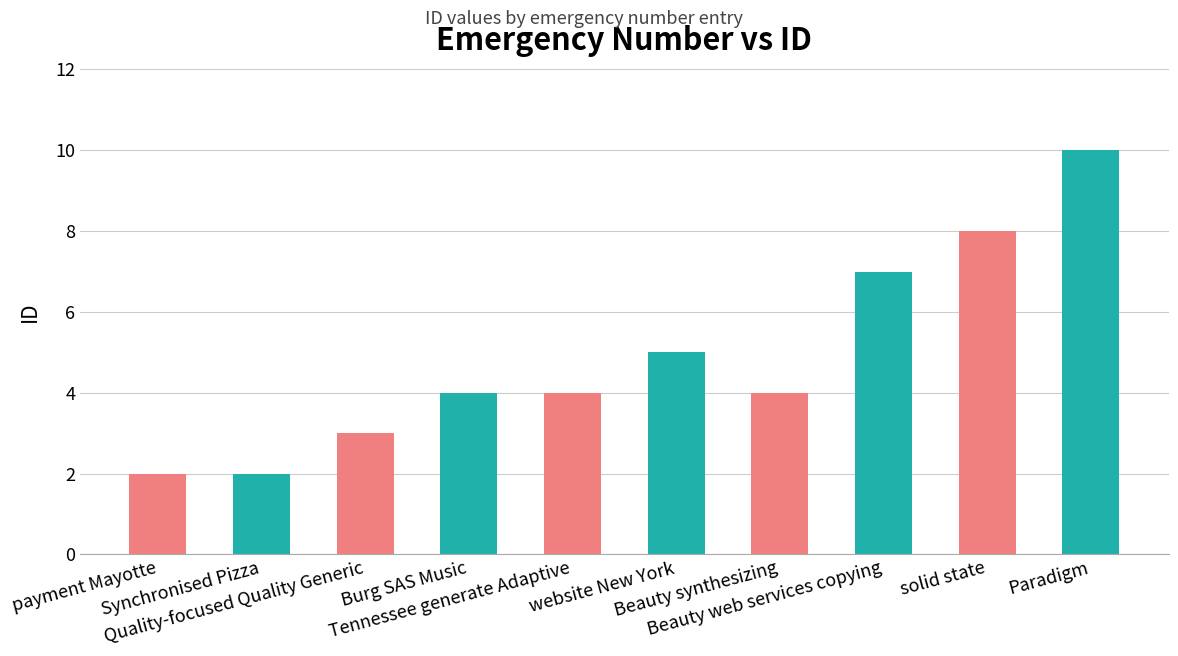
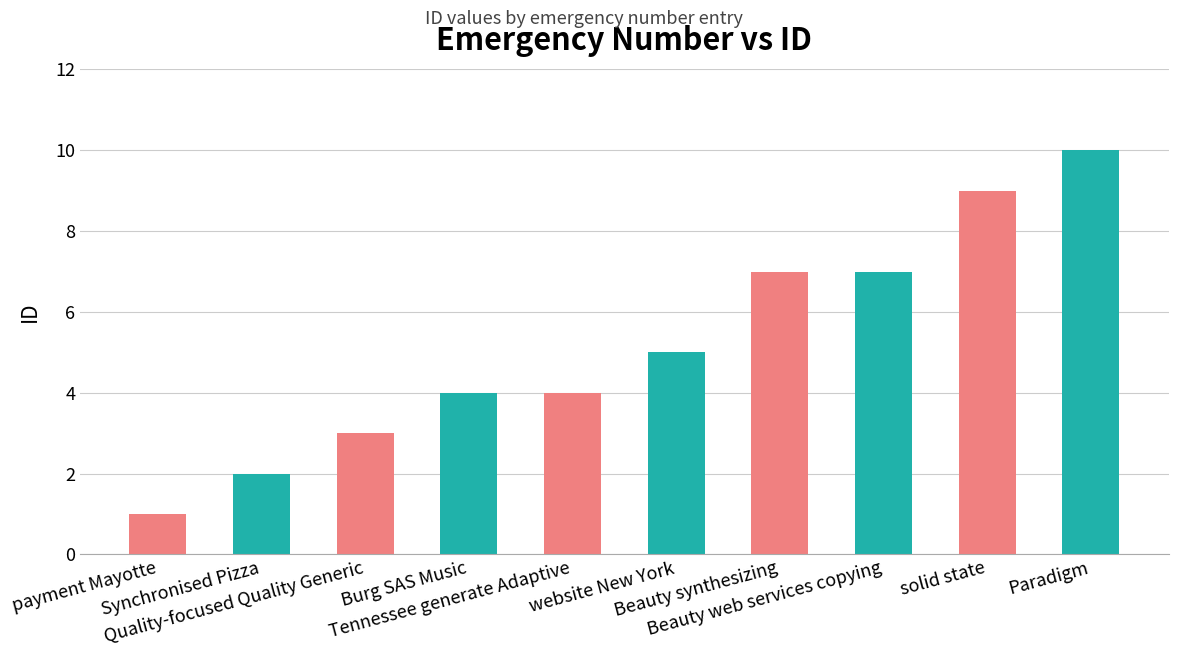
payment Mayotte: 2 -> 1
Beauty synthesizing: 4 -> 7
solid state: 8 -> 9
